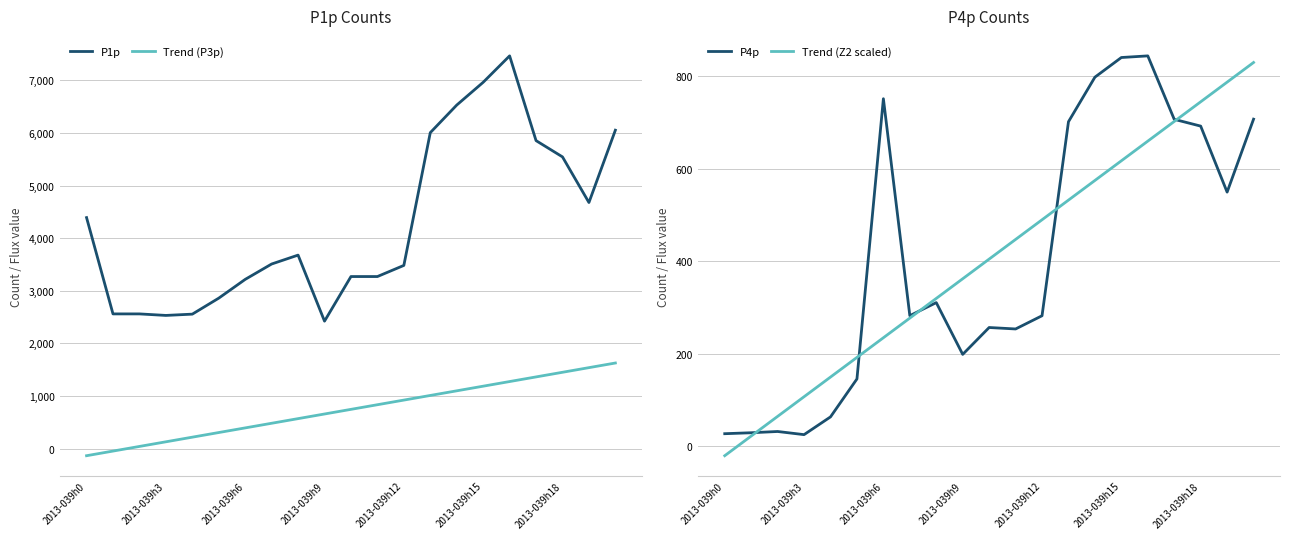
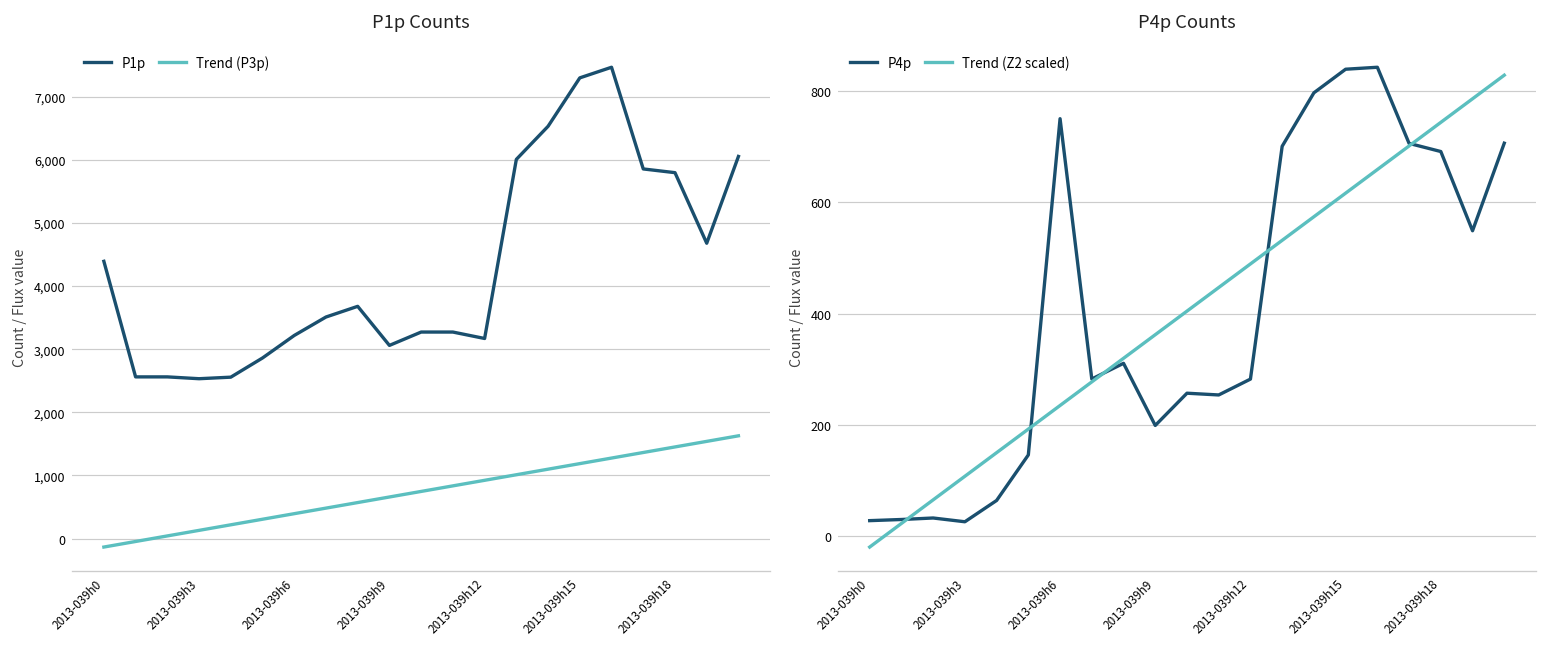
P1p Counts, P1p, 2013-039h9: 2,400 -> 3,100
P1p Counts, P1p, 2013-039h12: 3,500 -> 3,200
P1p Counts, P1p, 2013-039h15: 7,000 -> 7,300
P1p Counts, P1p, 2013-039h18: 5,500 -> 5,800
